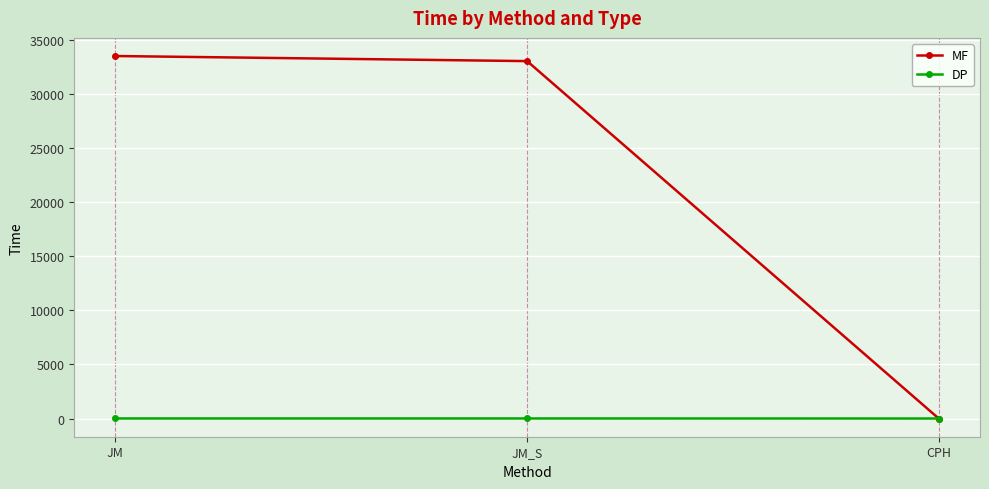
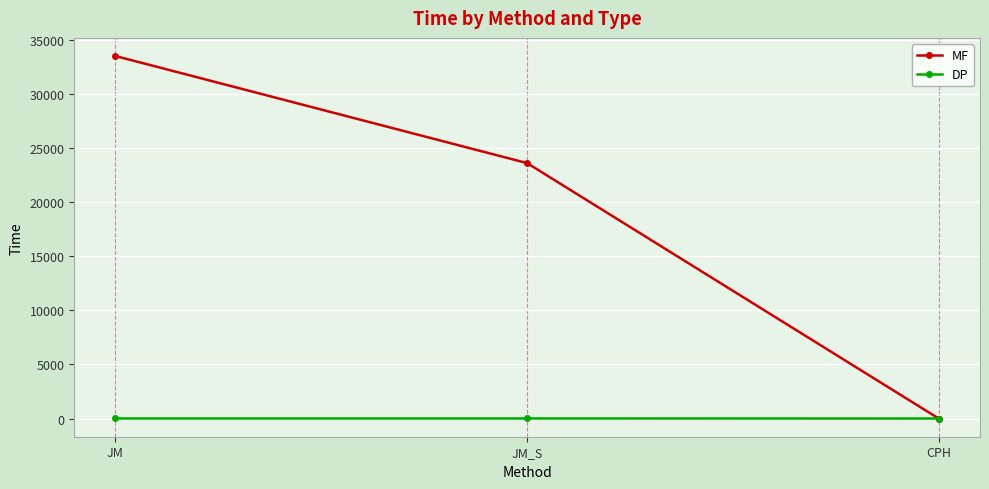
MF, JM_S: 33000 -> 23600
